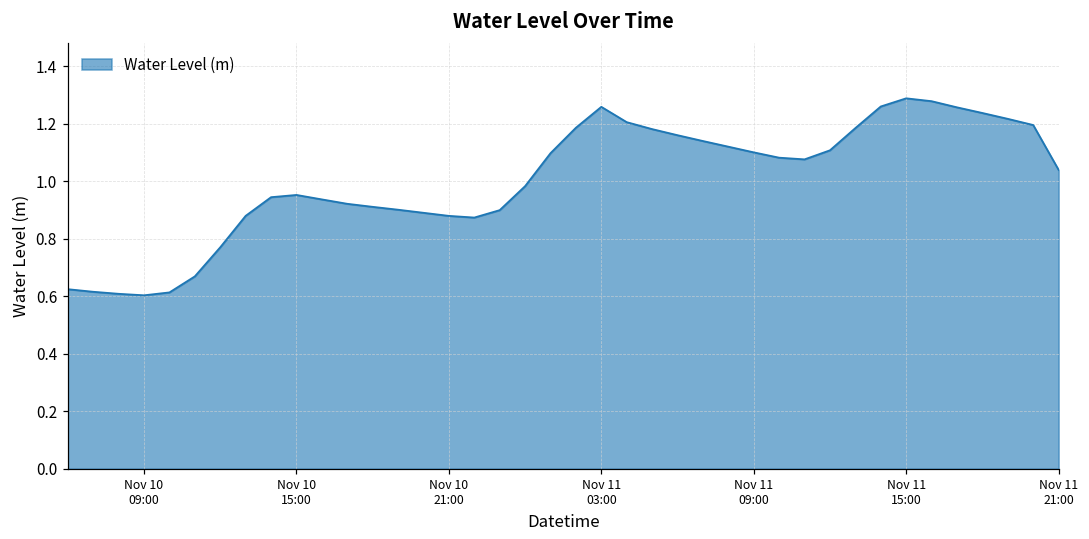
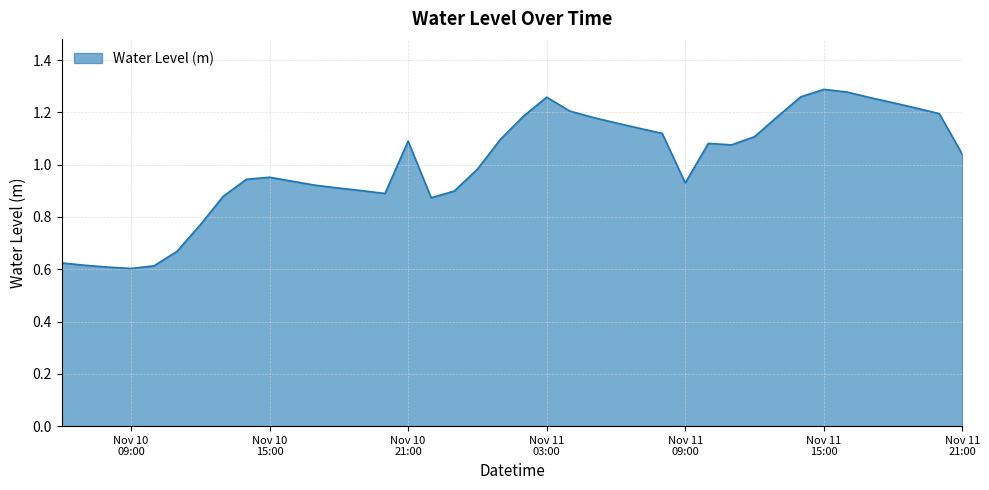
Nov 10 21:00: 0.88 -> 1.09
Nov 11 09:00: 1.10 -> 0.93
